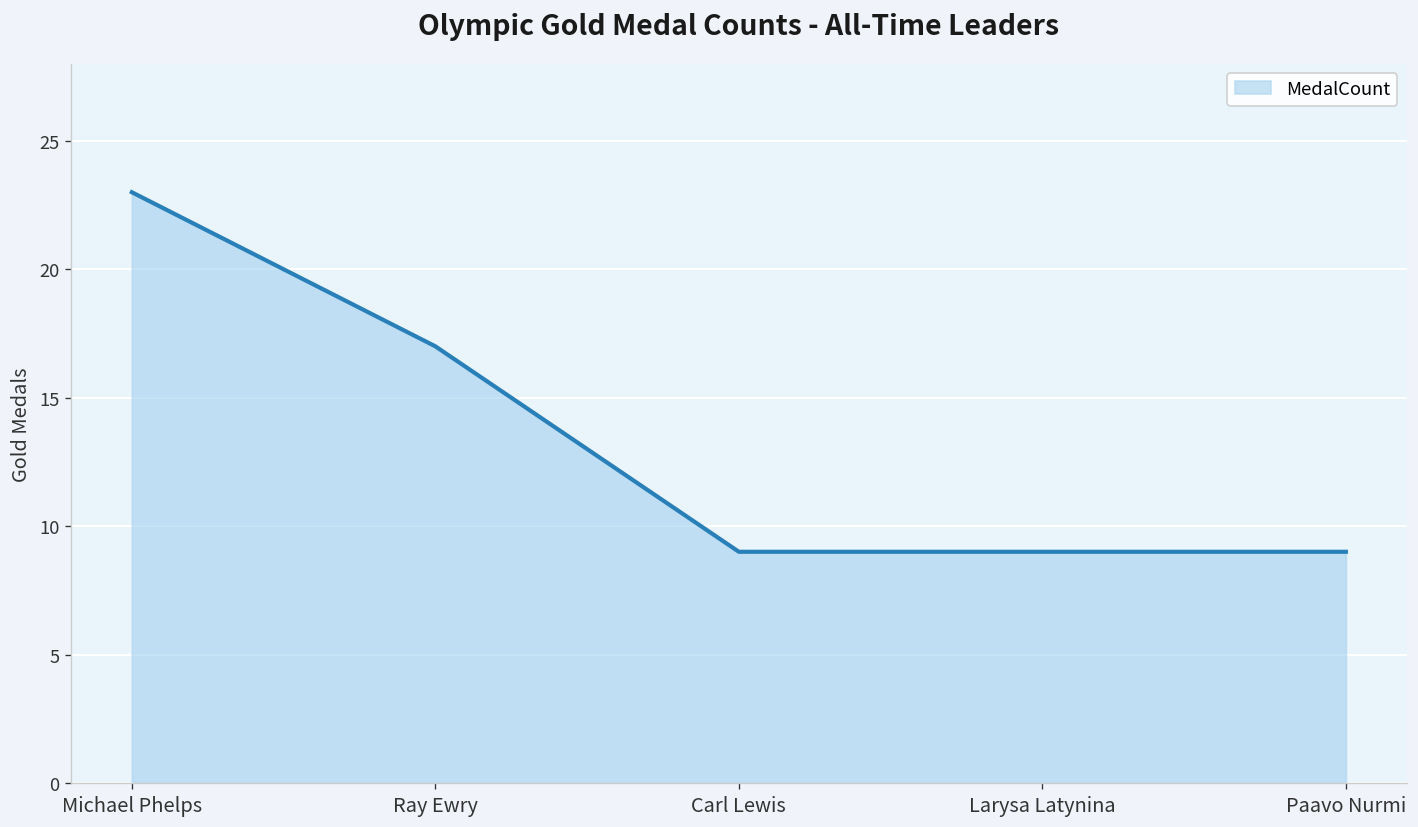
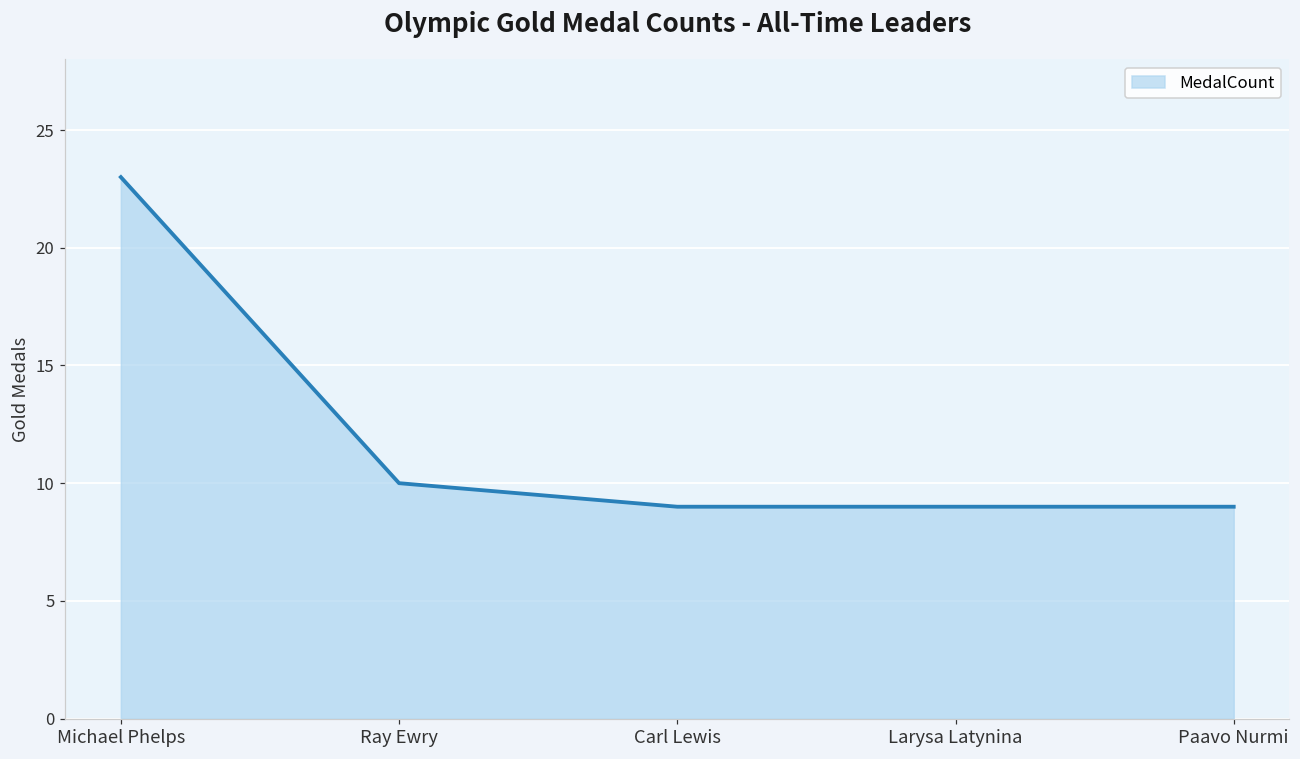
Ray Ewry: 17 -> 10
